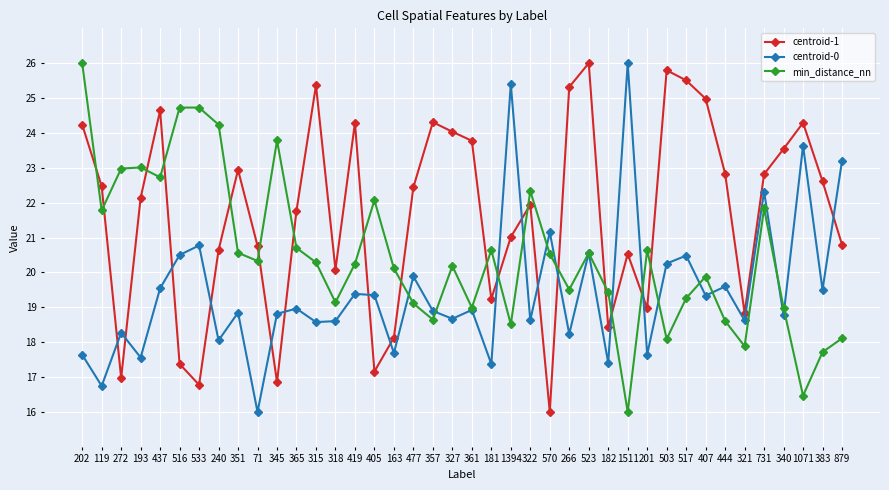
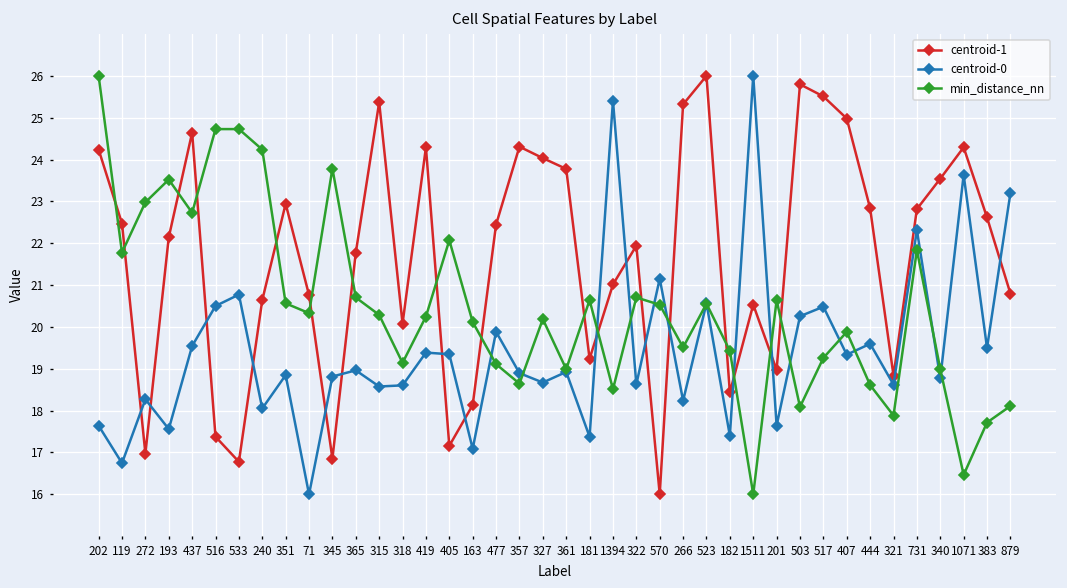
min_distance_nn, 193: 23.0 -> 23.5
centroid-0, 163: 17.7 -> 17.1
min_distance_nn, 322: 22.3 -> 20.7
